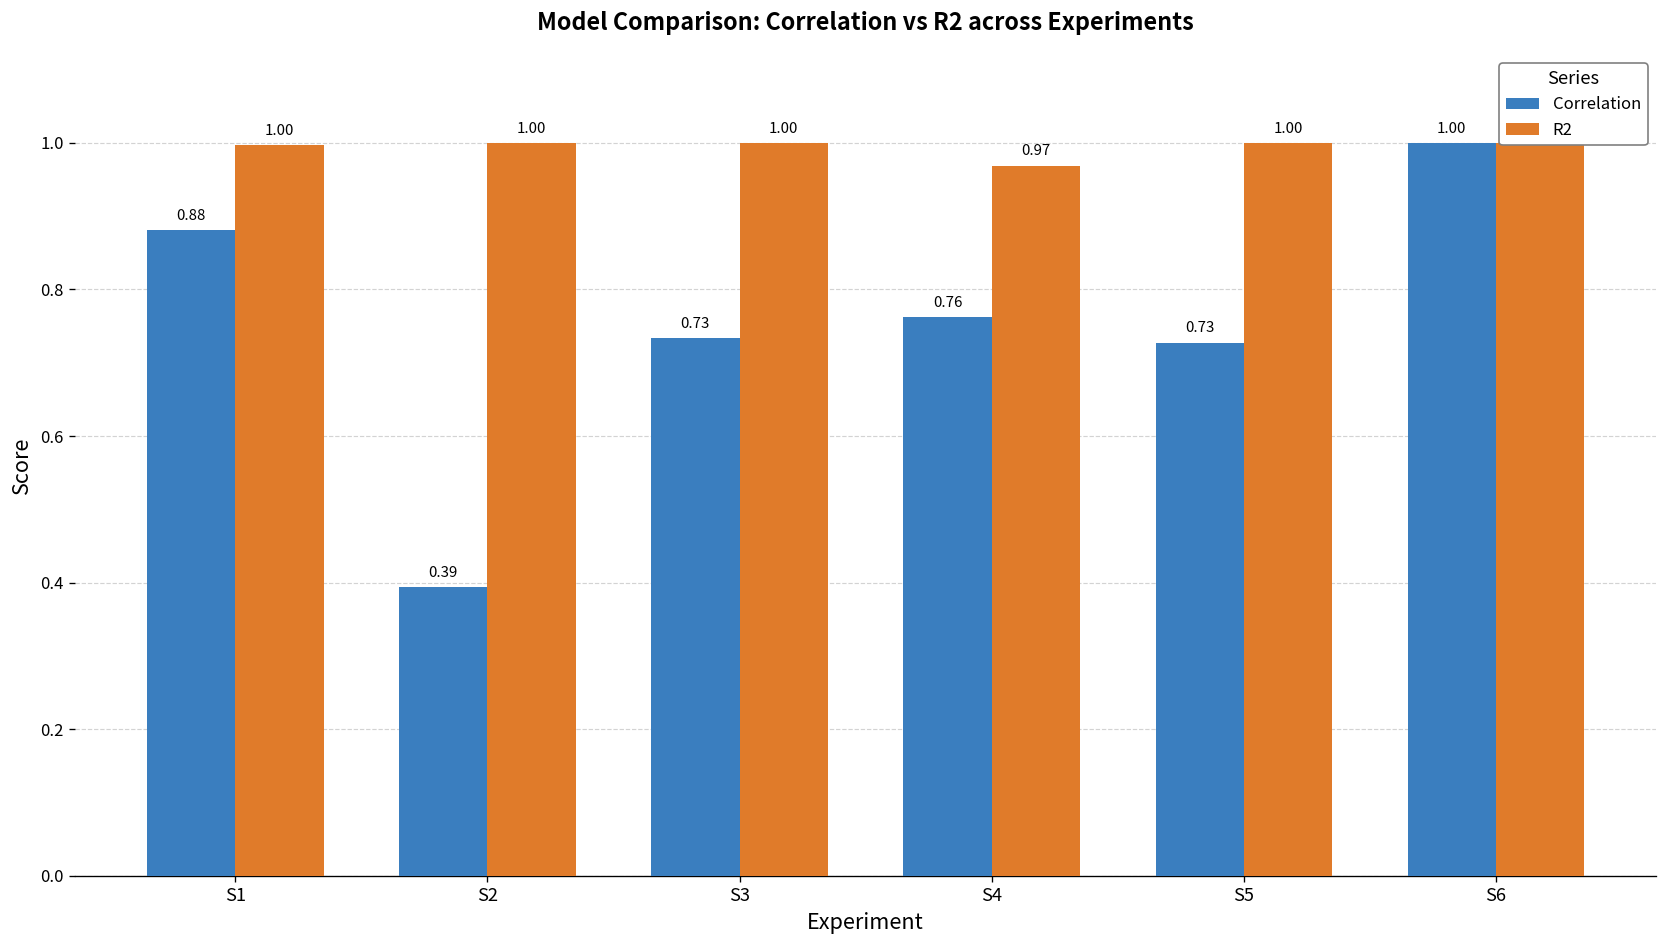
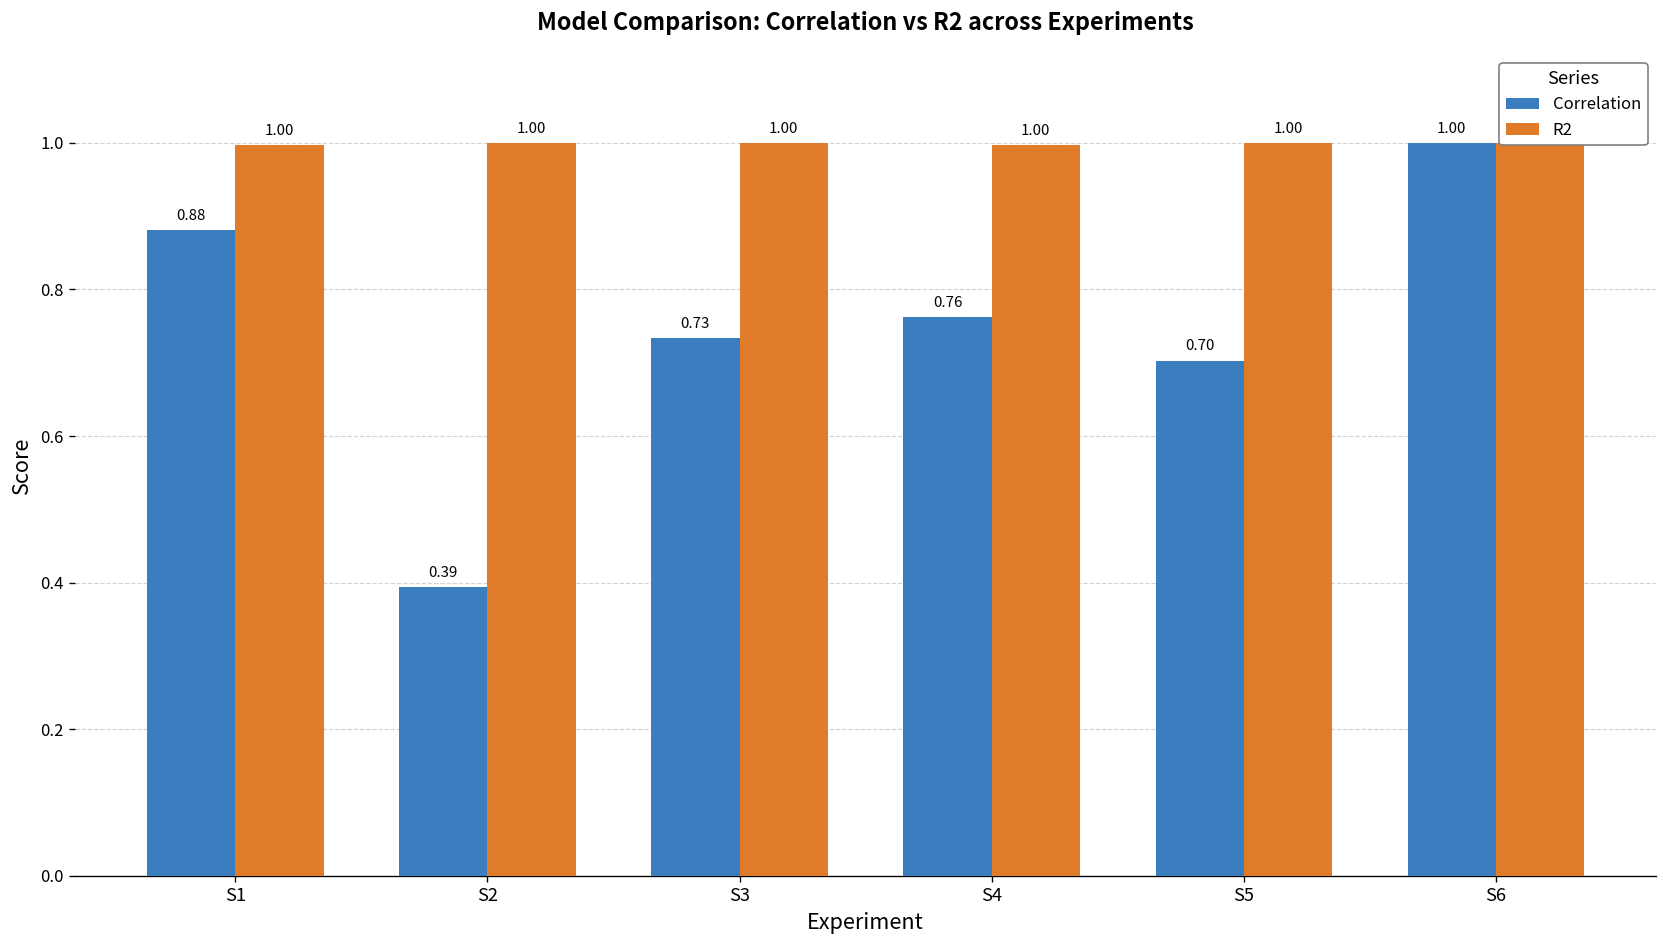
R2, S4: 0.97 -> 1.00
Correlation, S5: 0.73 -> 0.70
